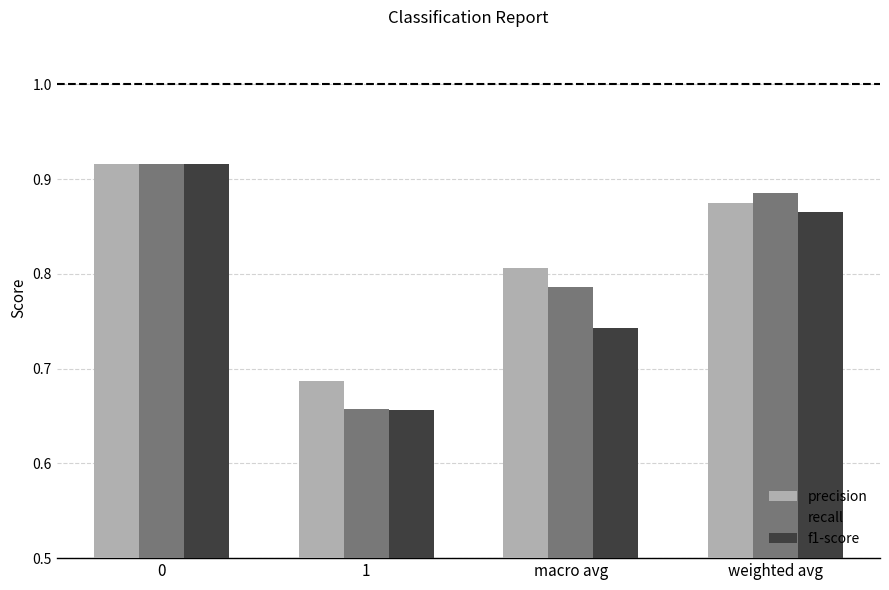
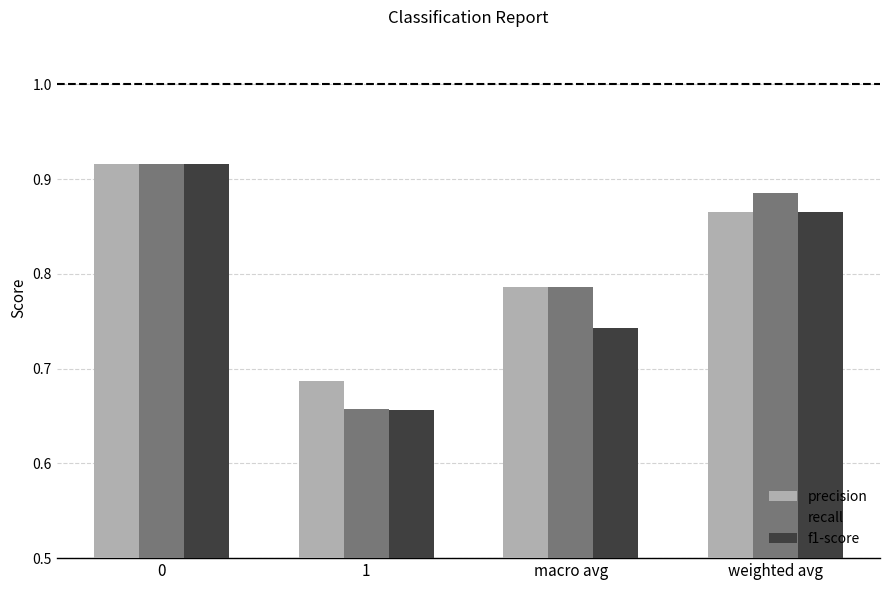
precision, macro avg: 0.81 -> 0.79
precision, weighted avg: 0.875 -> 0.865
